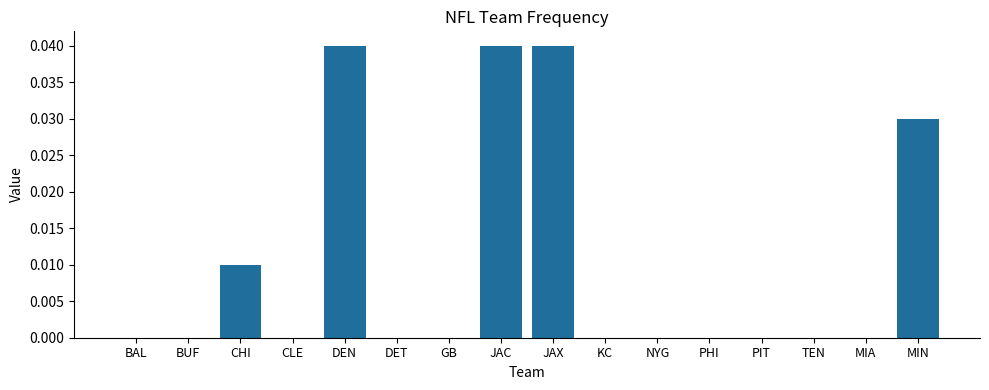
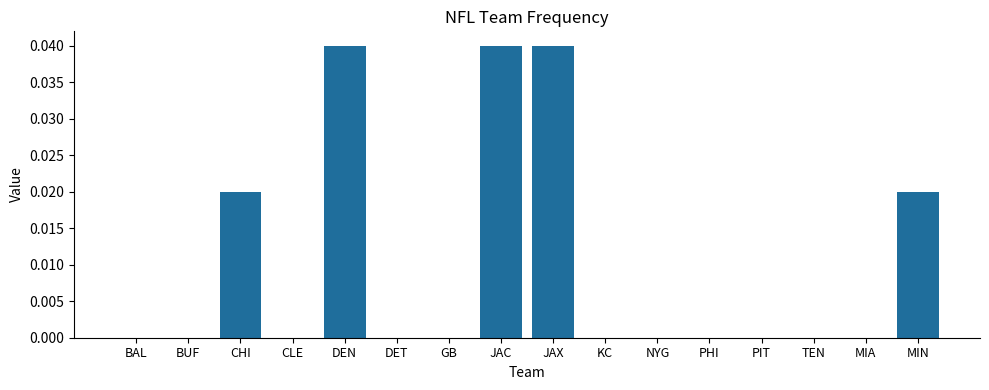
CHI: 0.01 -> 0.02
MIN: 0.03 -> 0.02
